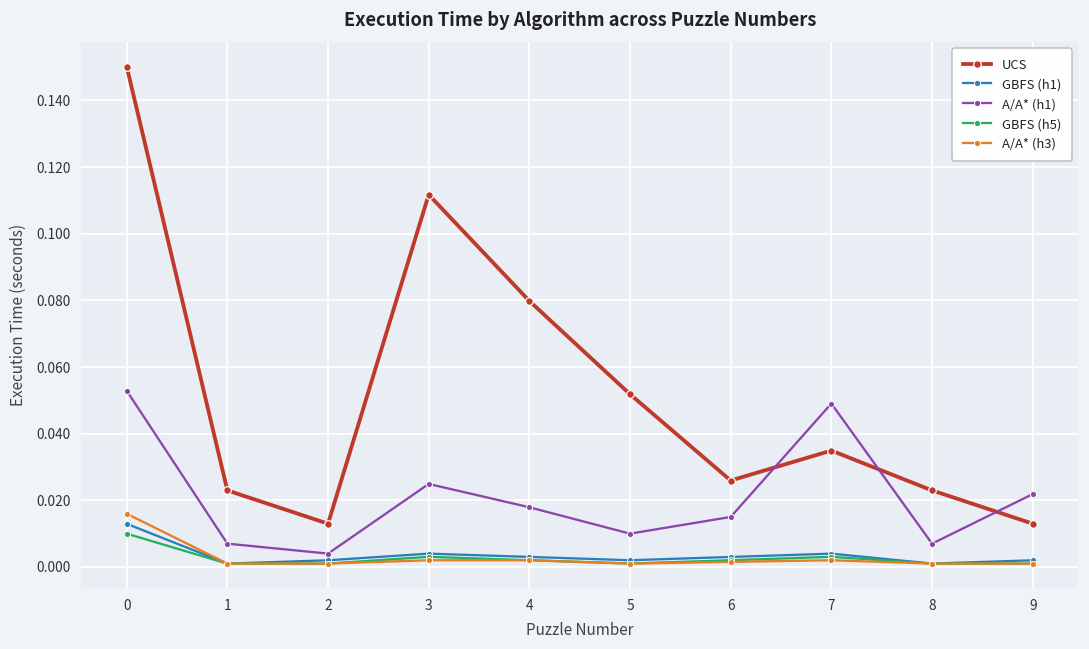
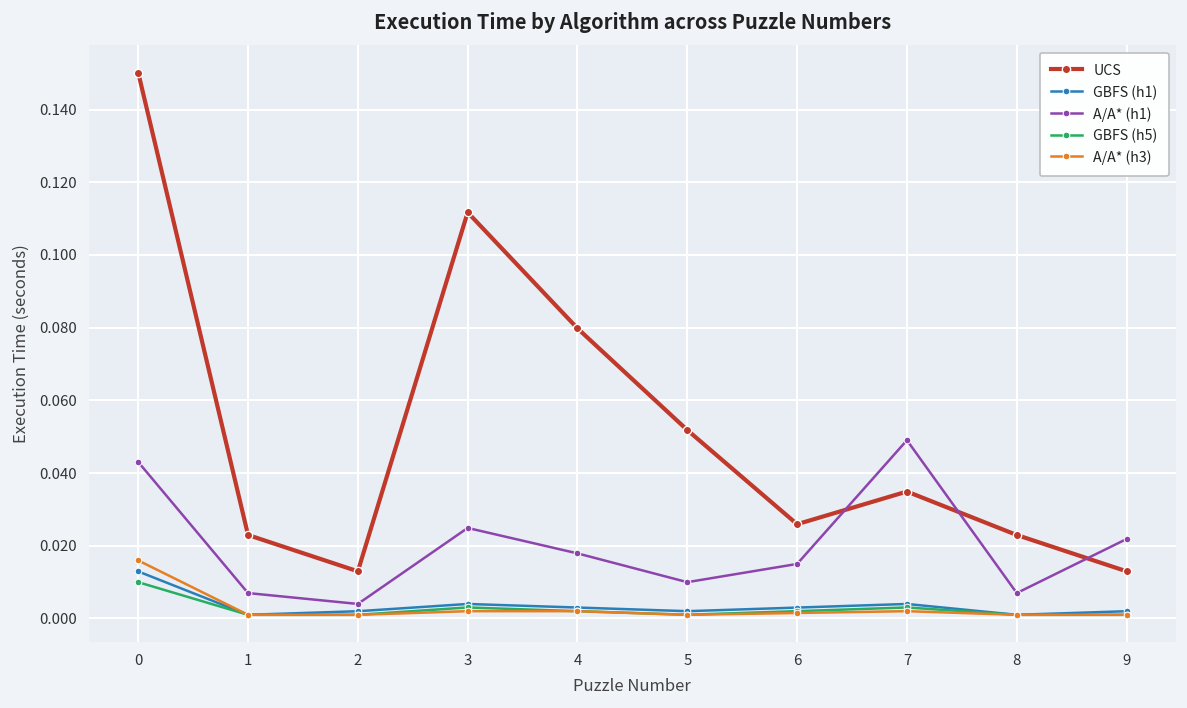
A/A* (h1), 0: 0.053 -> 0.043
